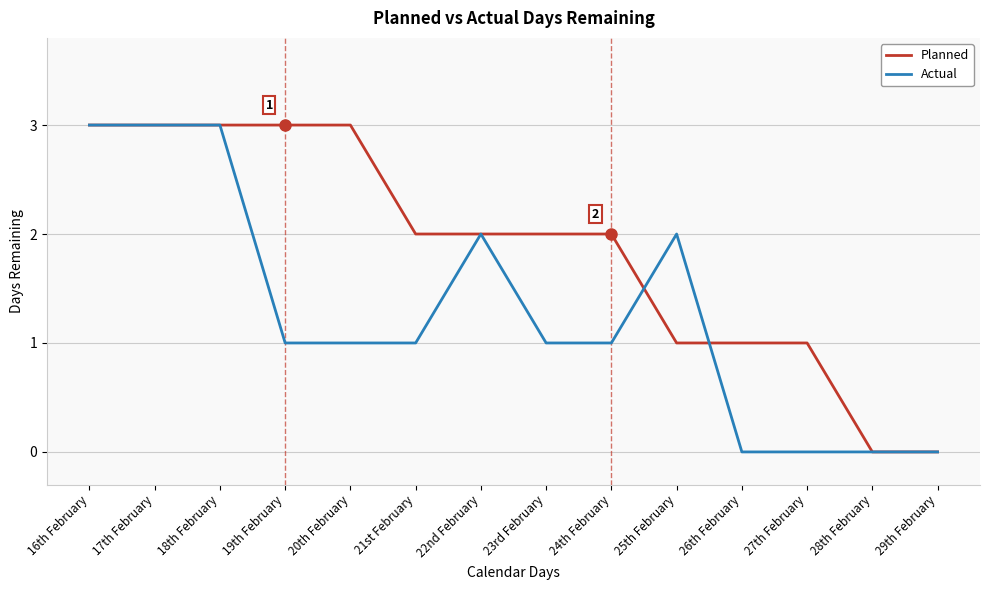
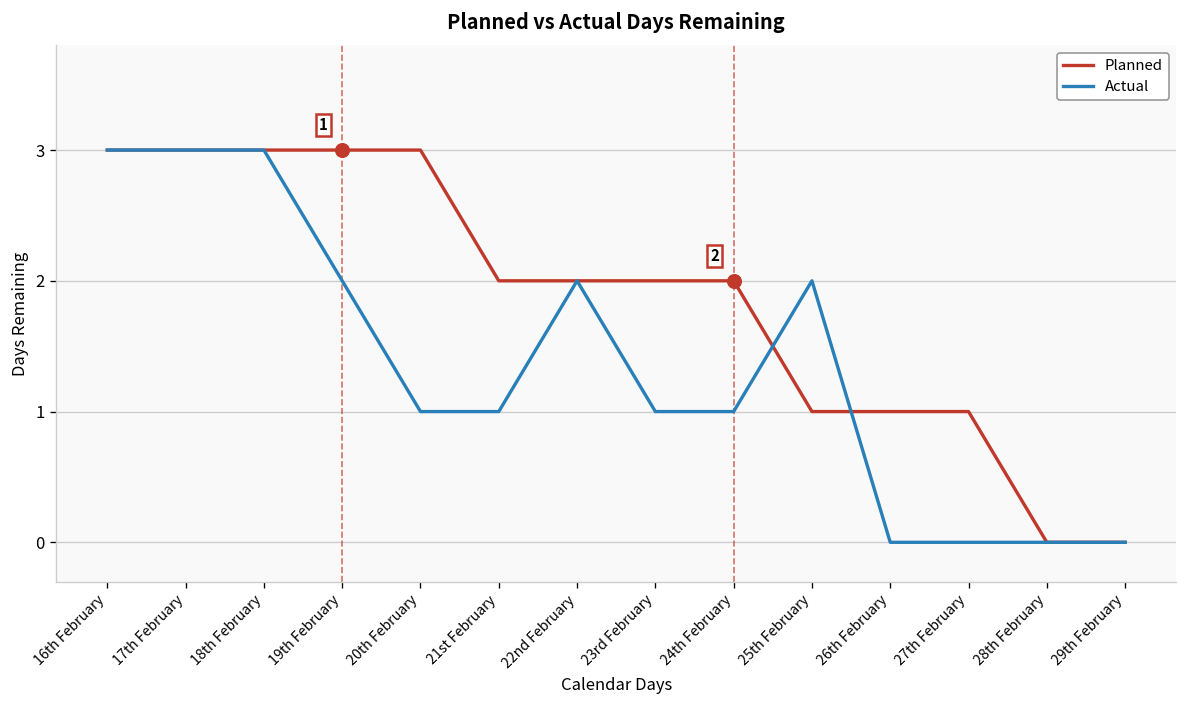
Actual, 19th February: 1 -> 2
